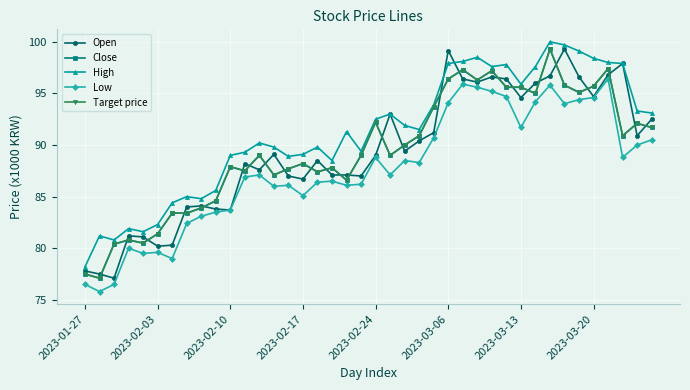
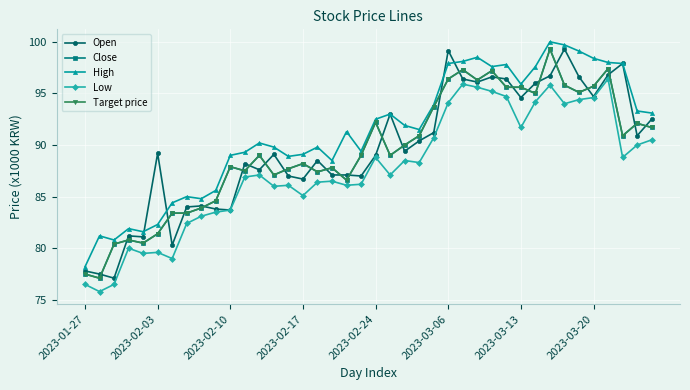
Open, 2023-02-03: 80.2 -> 89.2
